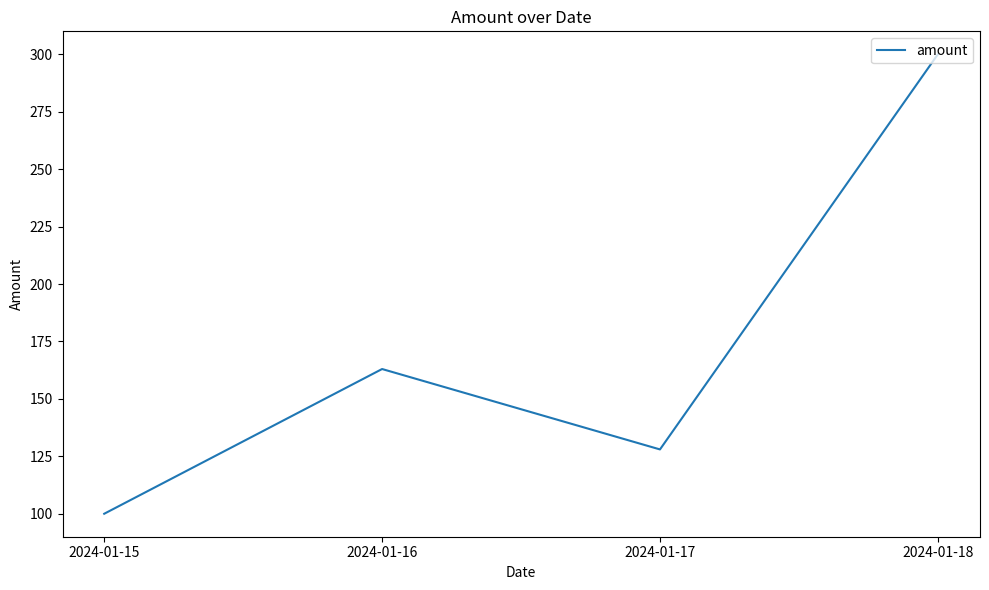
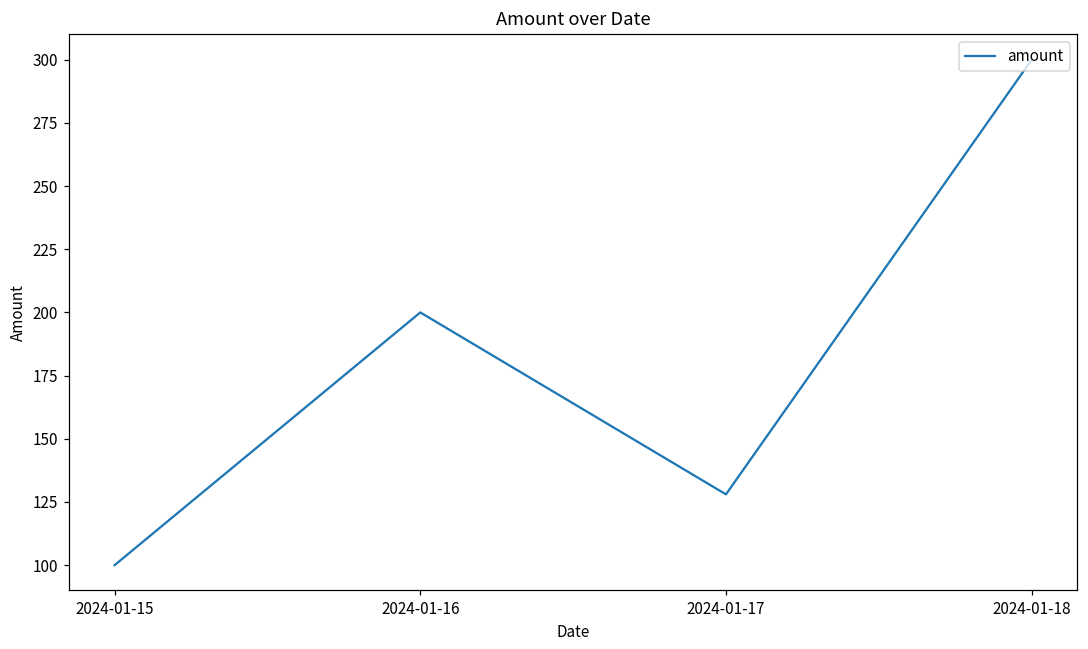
2024-01-16: 163 -> 200
